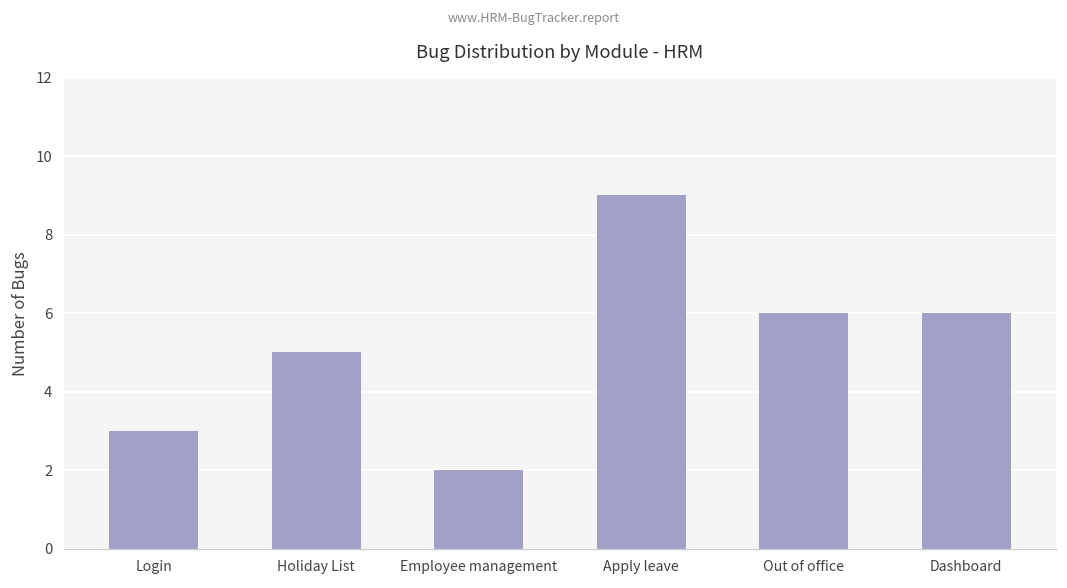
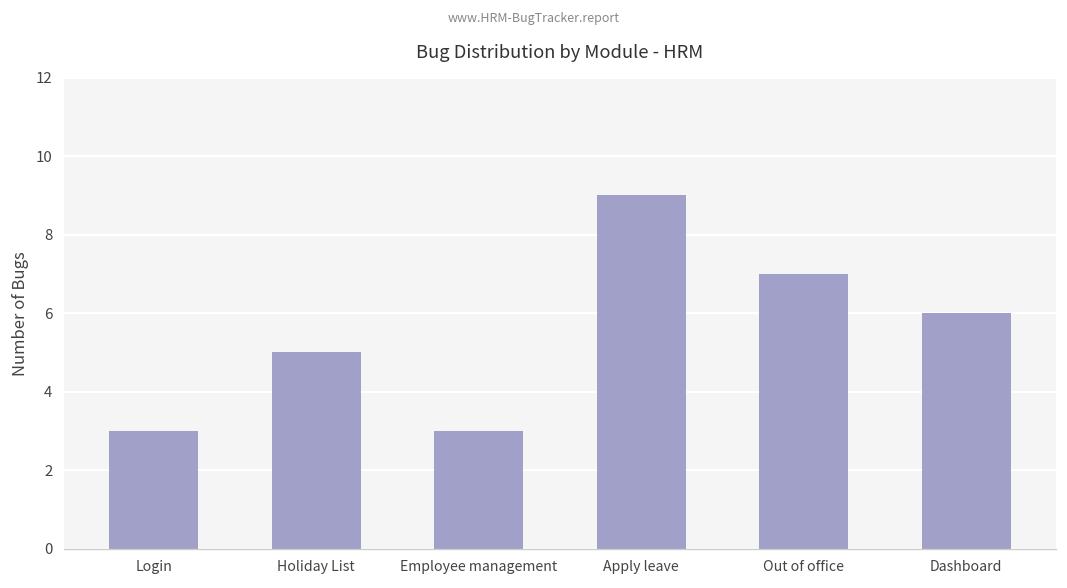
Employee management: 2 -> 3
Out of office: 6 -> 7
